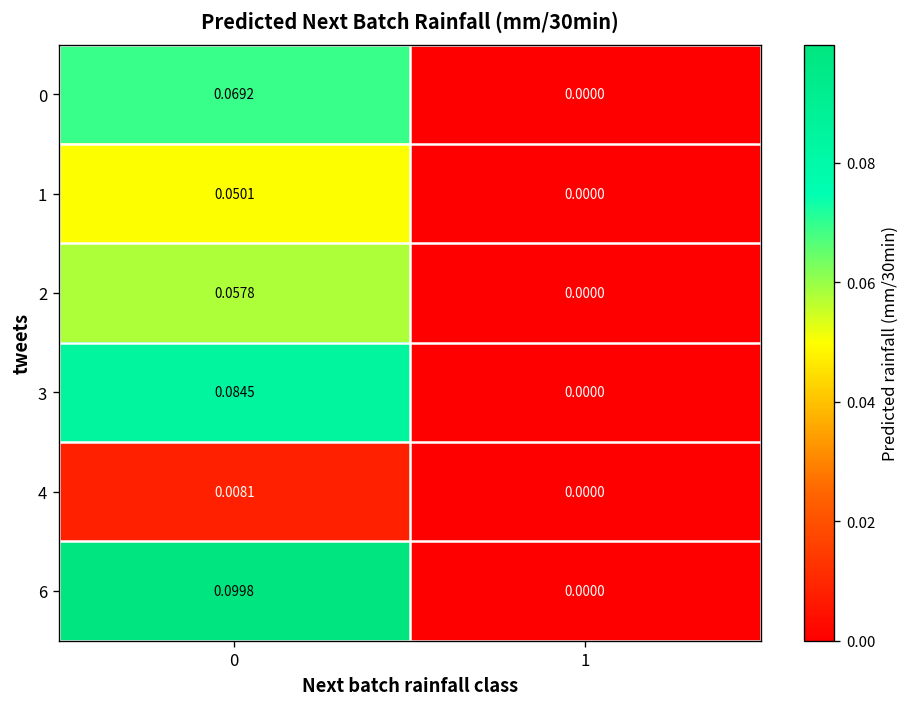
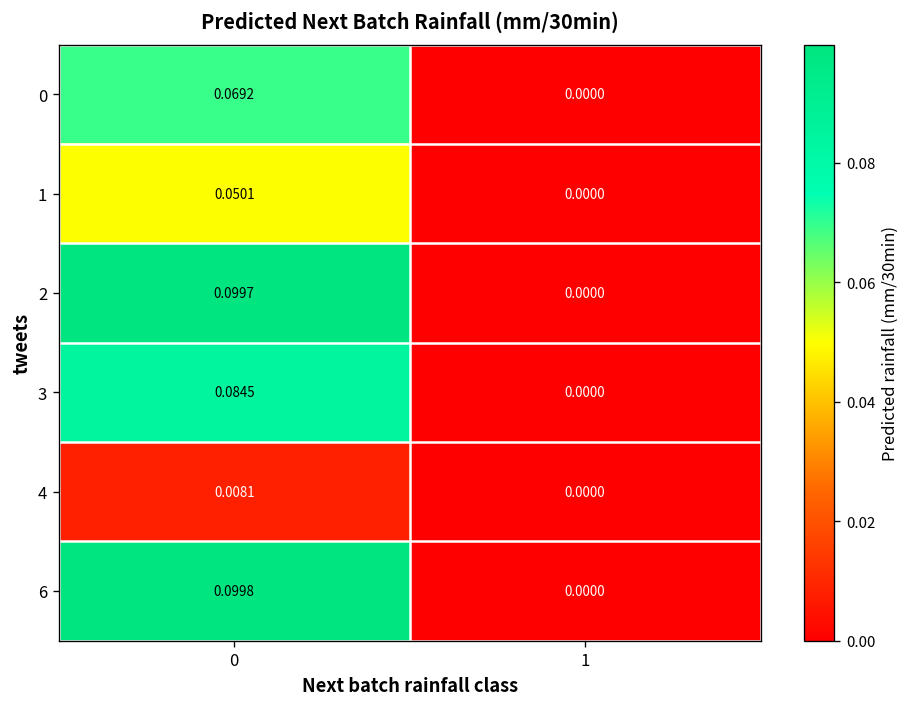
2, 0: 0.0578 -> 0.0997
